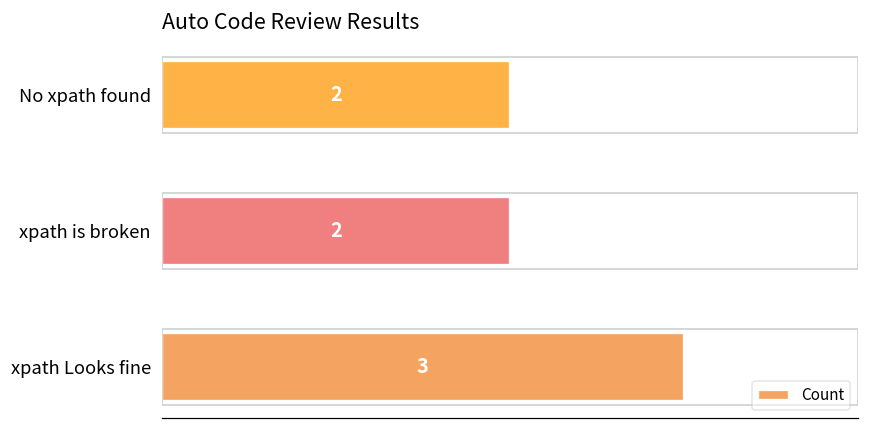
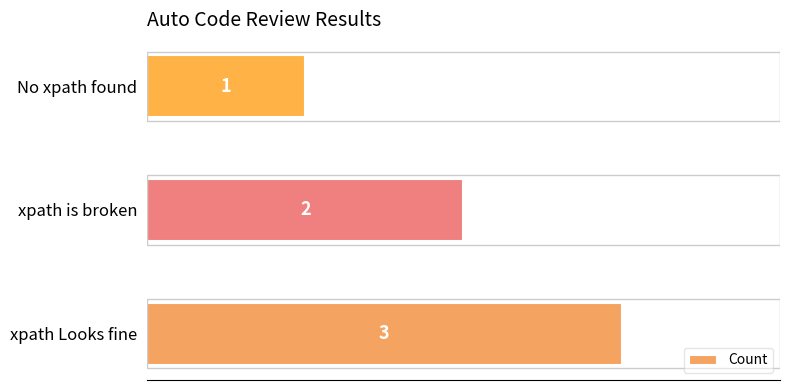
No xpath found: 2 -> 1
